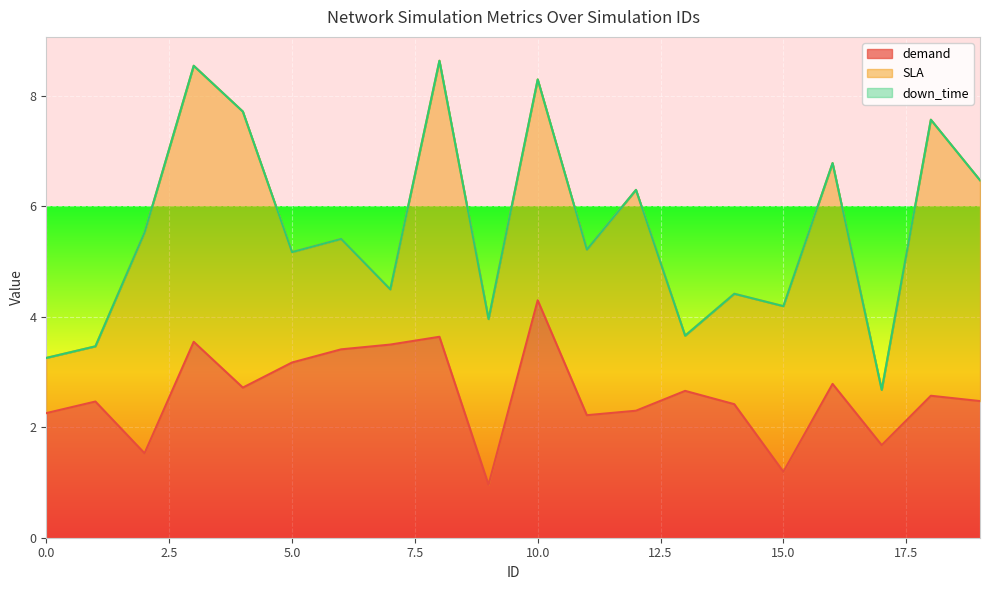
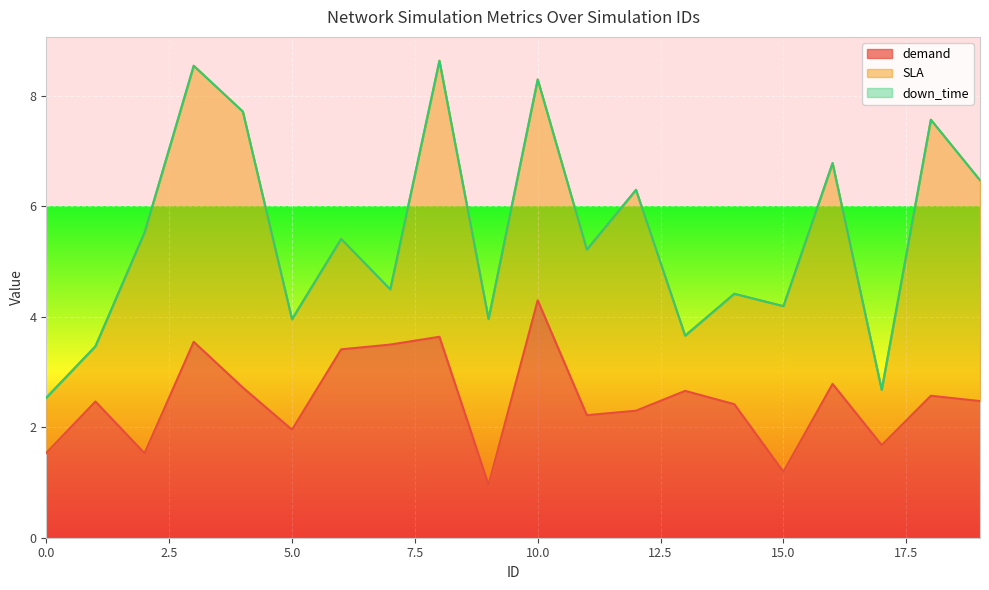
demand, 0.0: 2.3 -> 1.5
demand, 5.0: 3.2 -> 2.0
